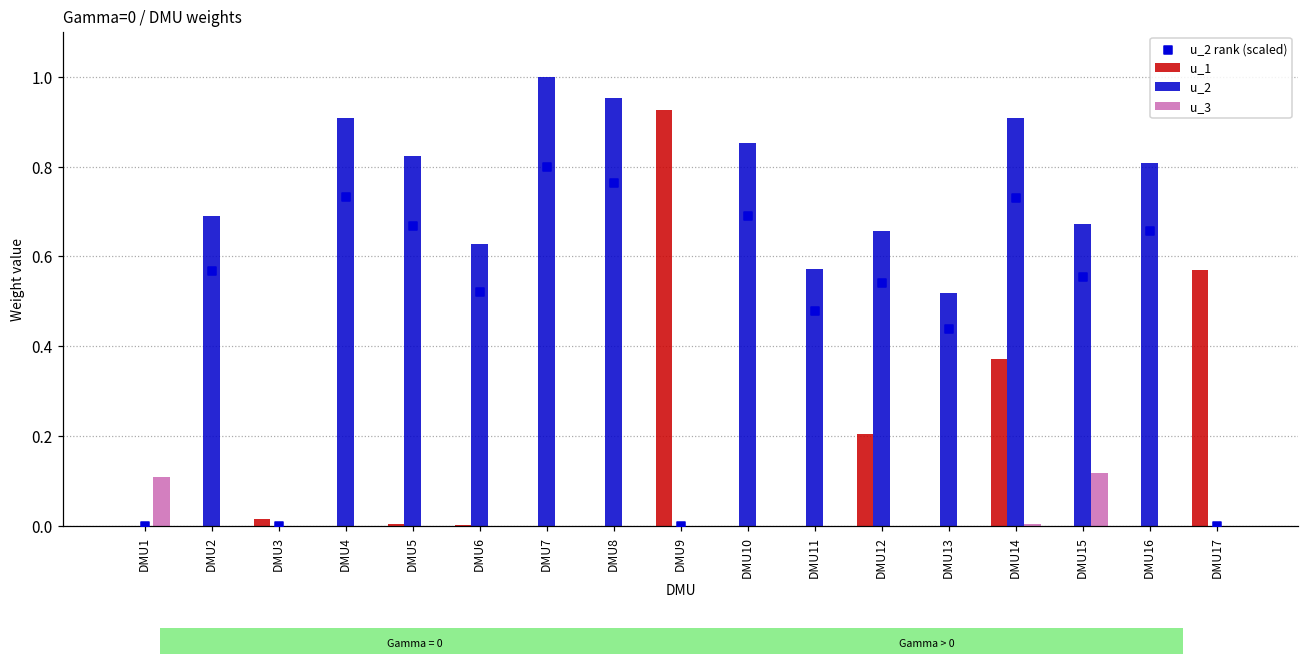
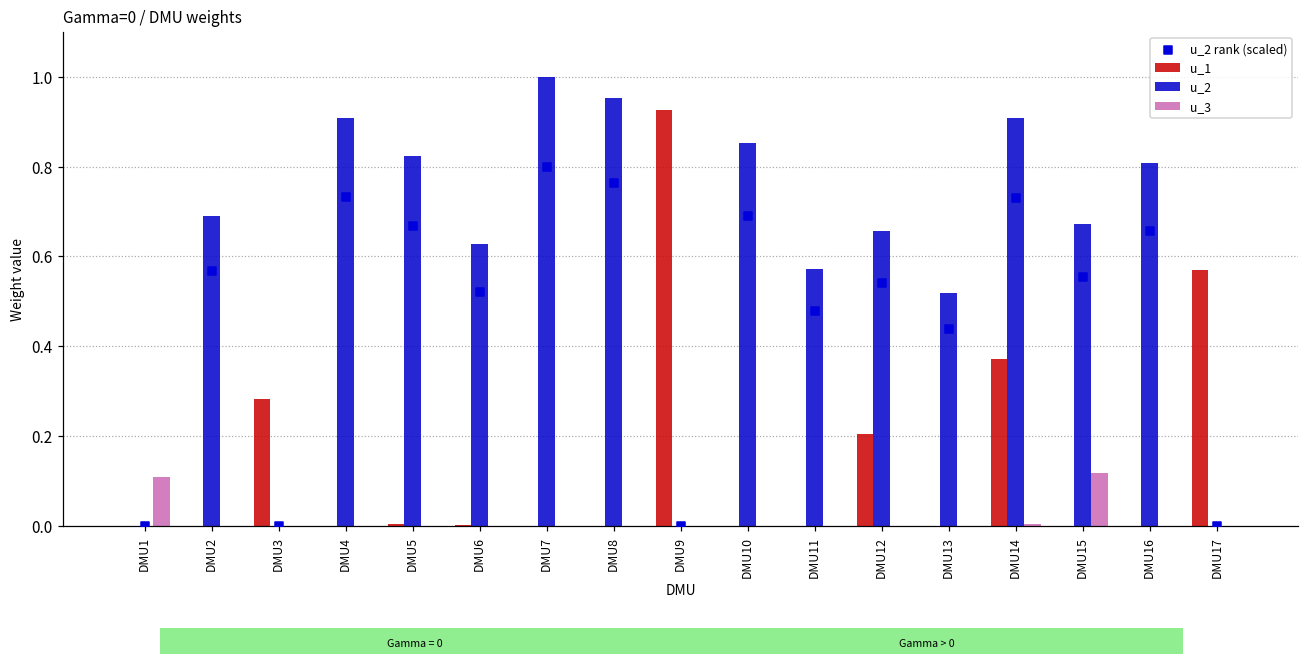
u_1, DMU3: 0.02 -> 0.28
